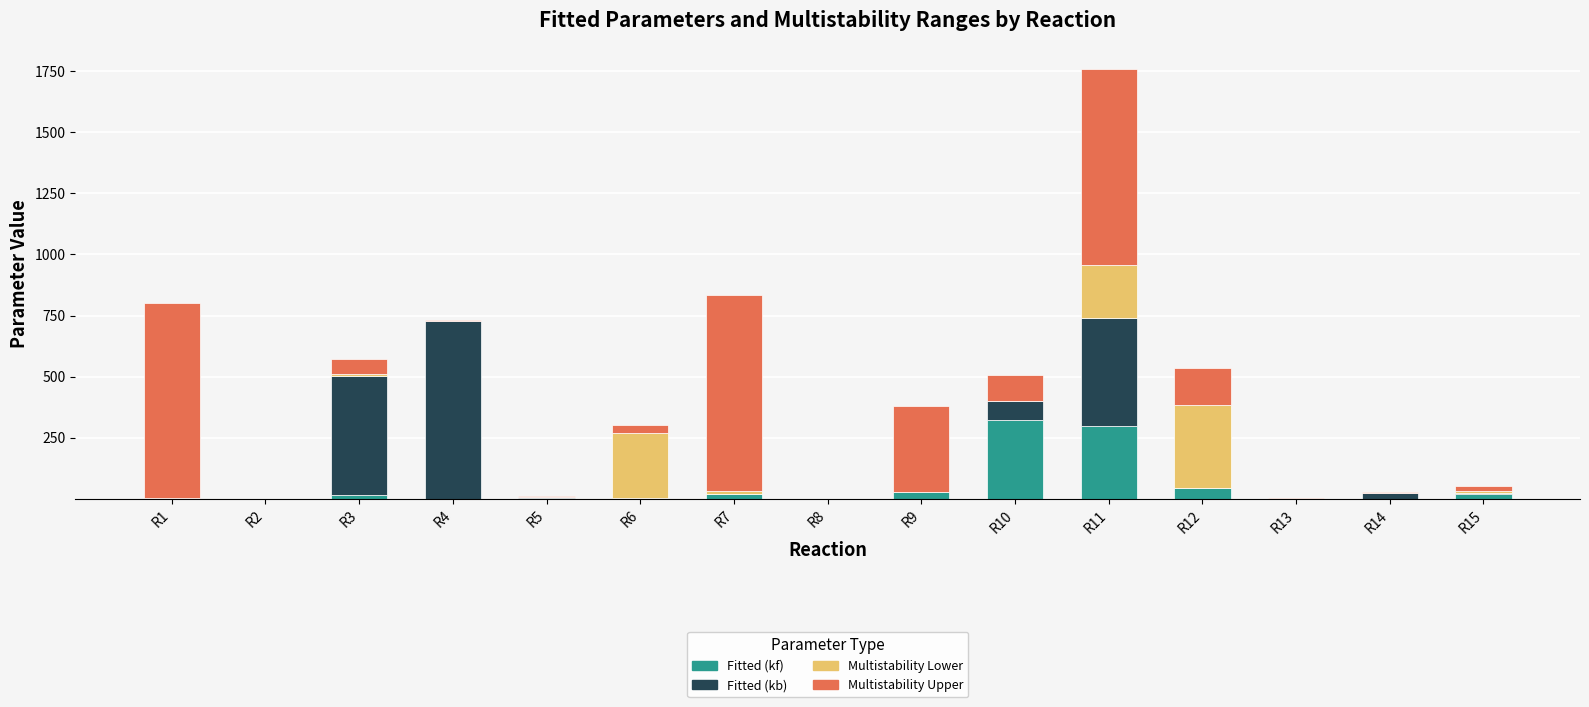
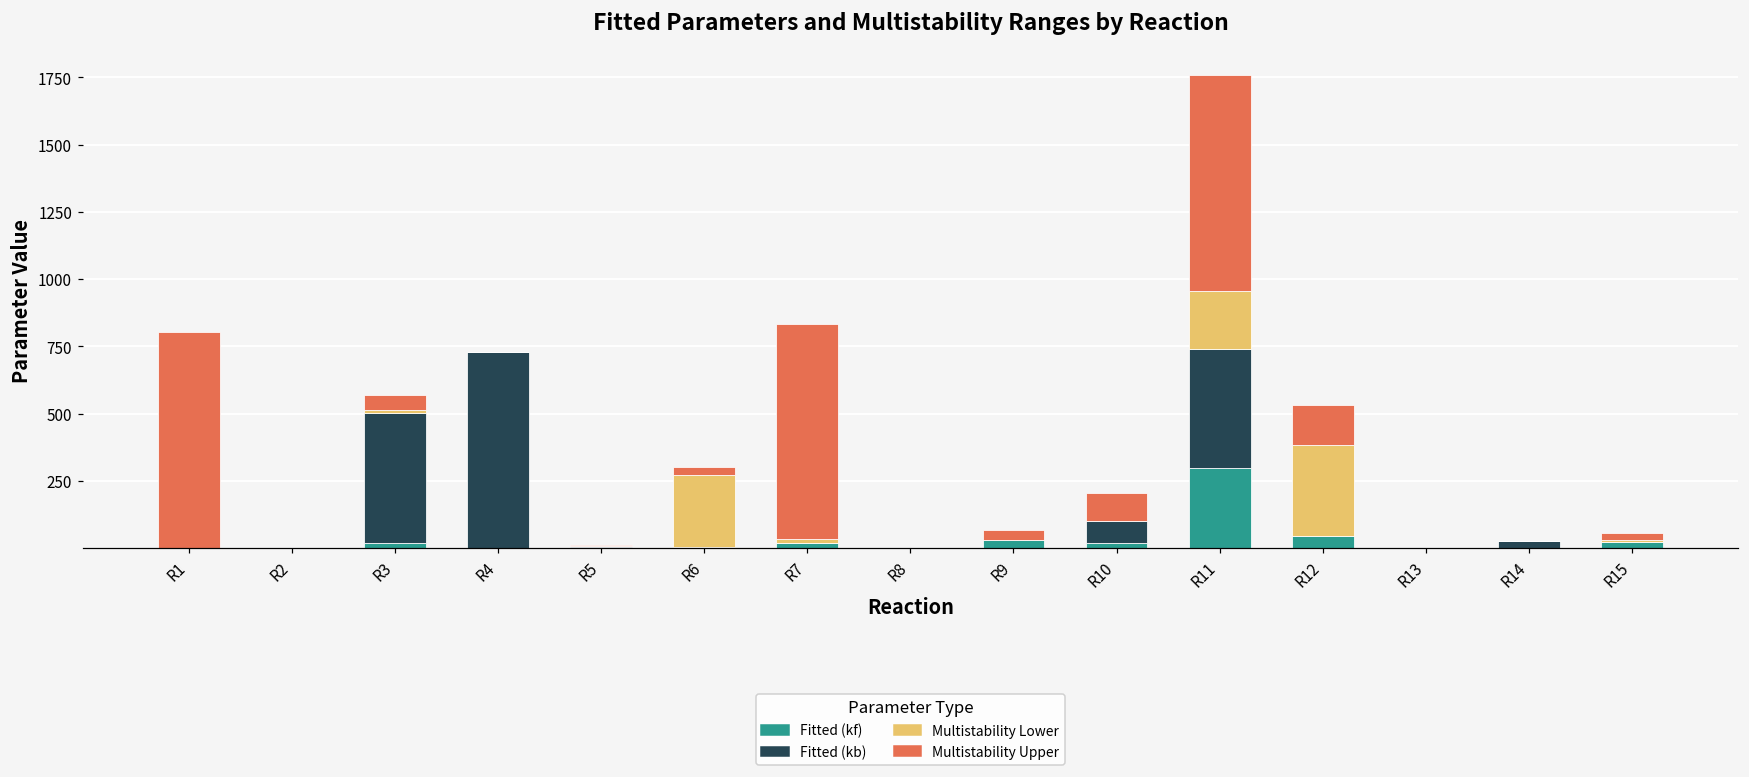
Multistability Upper, R9: 350 -> 40
Fitted (kf), R10: 320 -> 20
